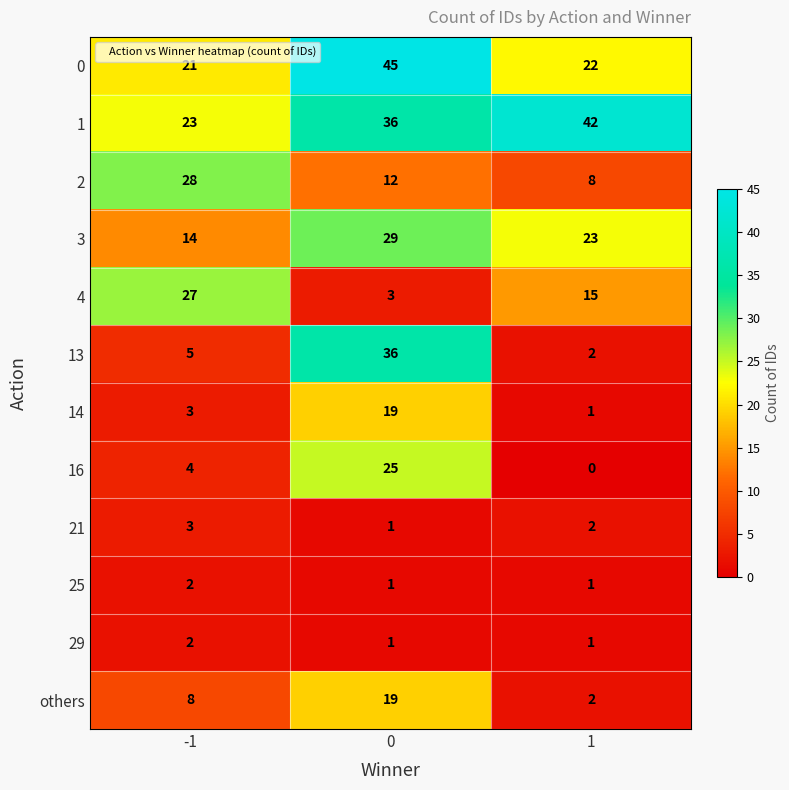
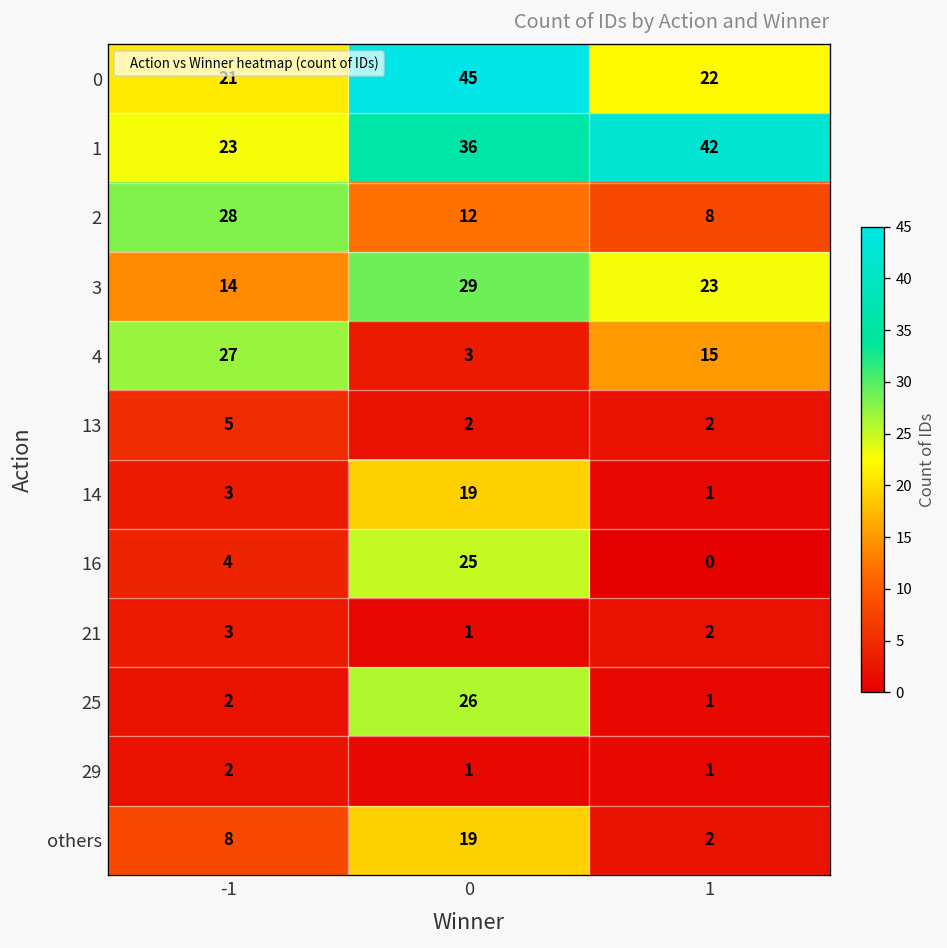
13, 0: 36 -> 2
25, 0: 1 -> 26
